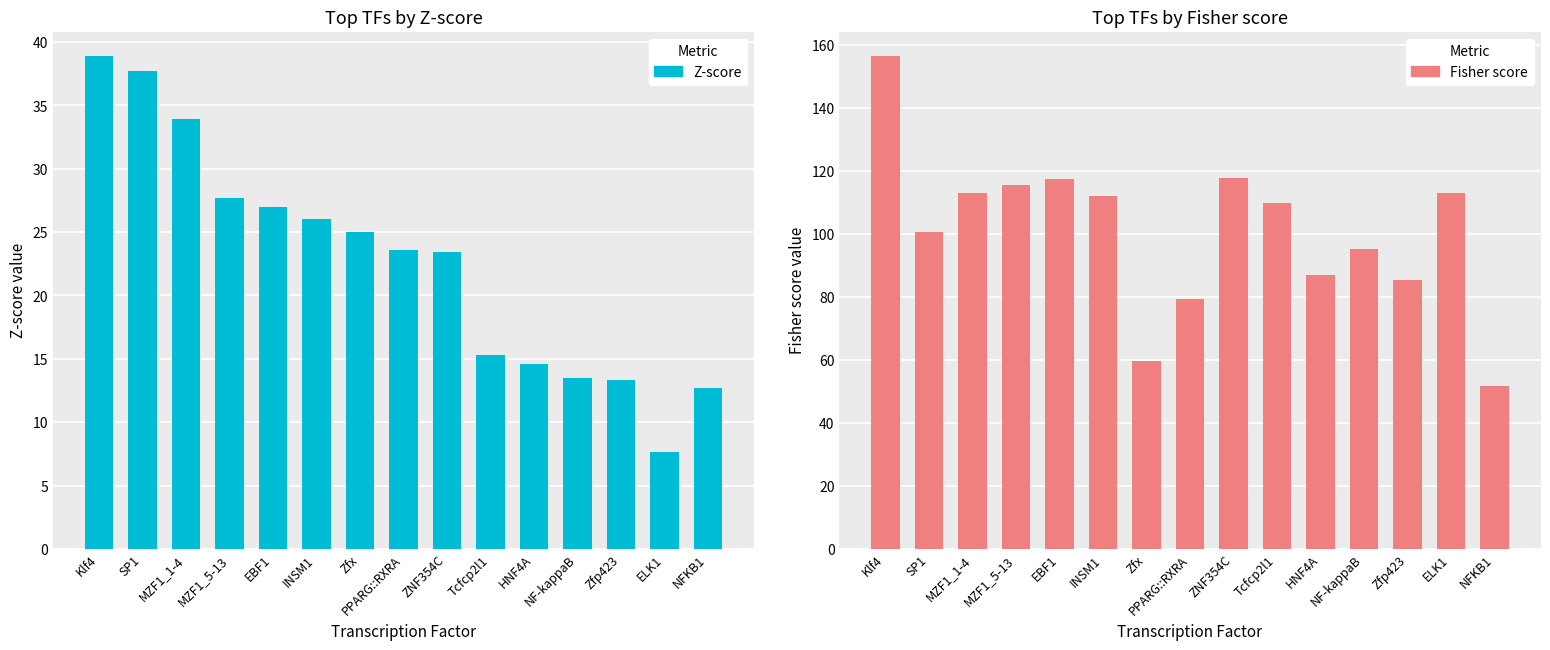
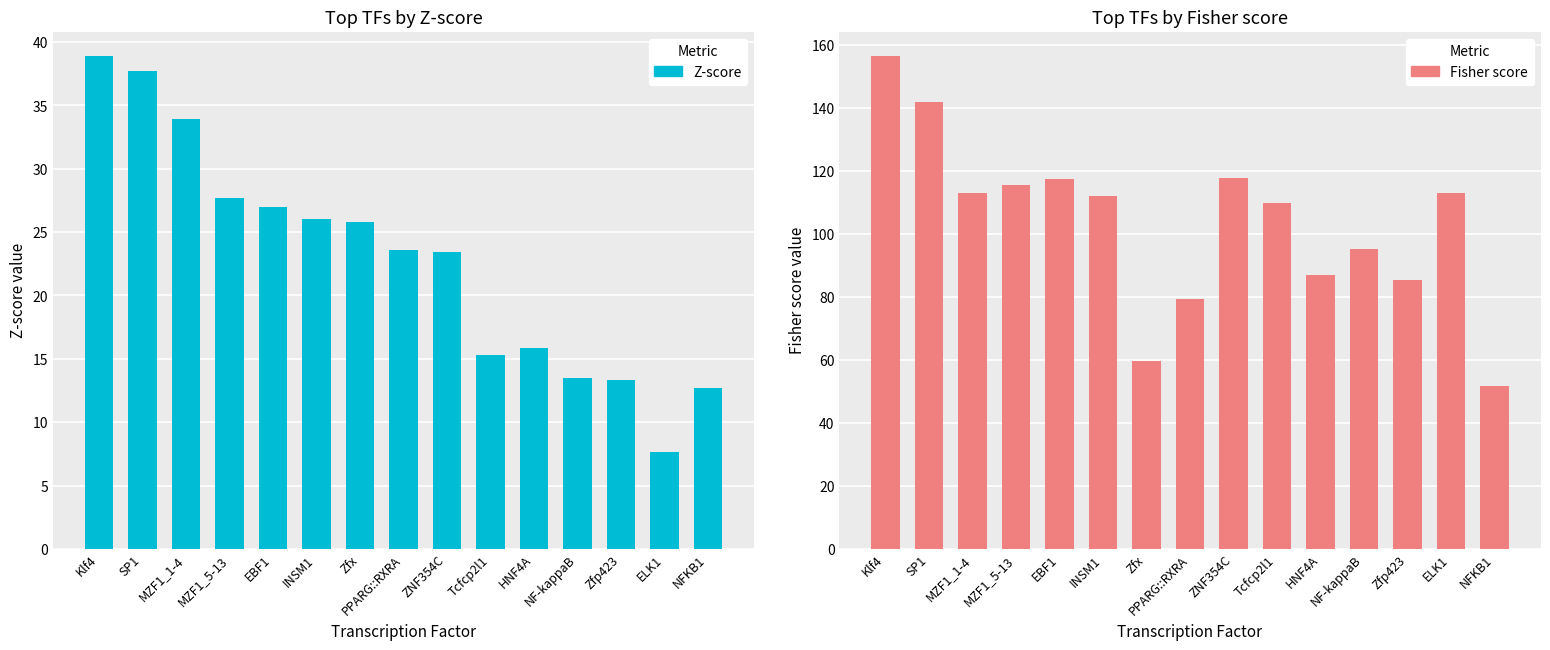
Top TFs by Z-score, Zfx: 25.0 -> 25.8
Top TFs by Z-score, HNF4A: 14.6 -> 15.8
Top TFs by Fisher score, SP1: 101 -> 142
